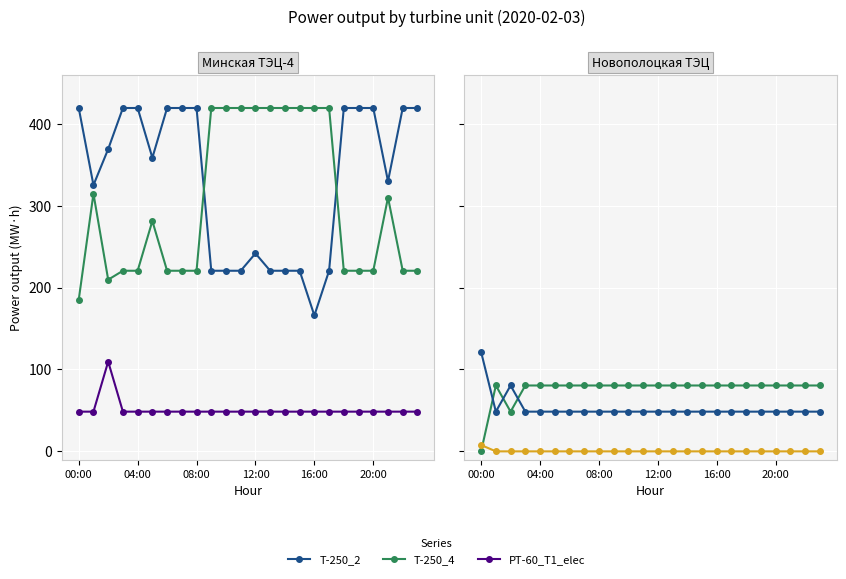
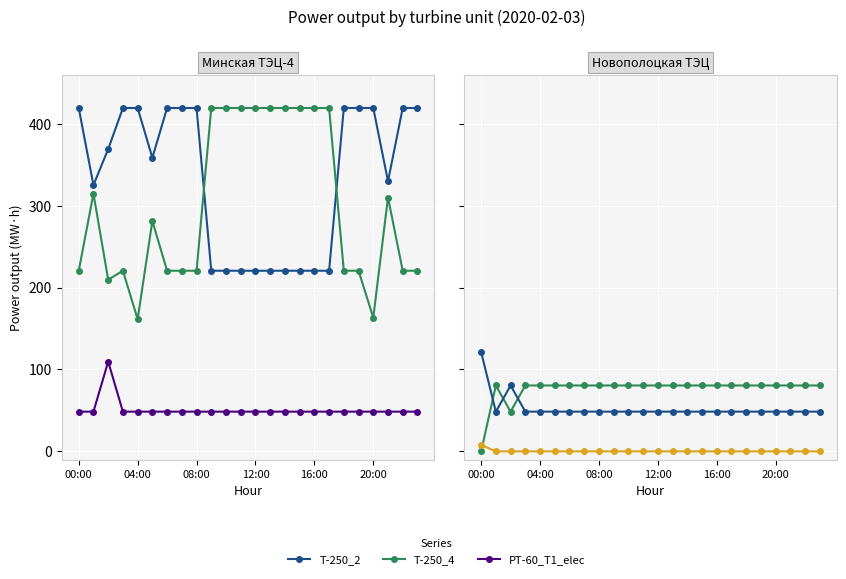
Минская ТЭЦ-4, T-250_4, 00:00: 190 -> 220
Минская ТЭЦ-4, T-250_4, 04:00: 220 -> 160
Минская ТЭЦ-4, T-250_2, 12:00: 240 -> 220
Минская ТЭЦ-4, T-250_2, 16:00: 170 -> 220
Минская ТЭЦ-4, T-250_4, 20:00: 220 -> 160
